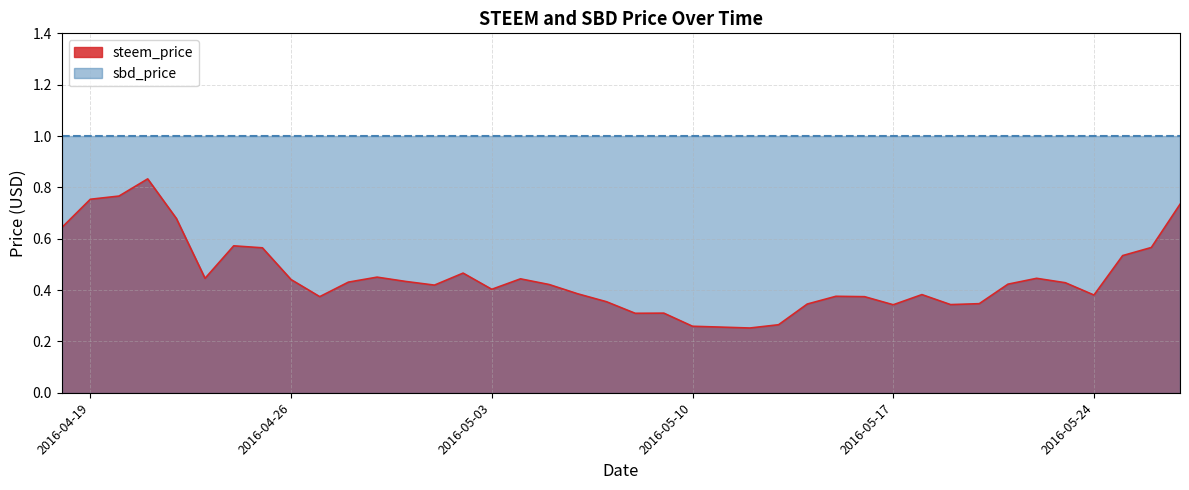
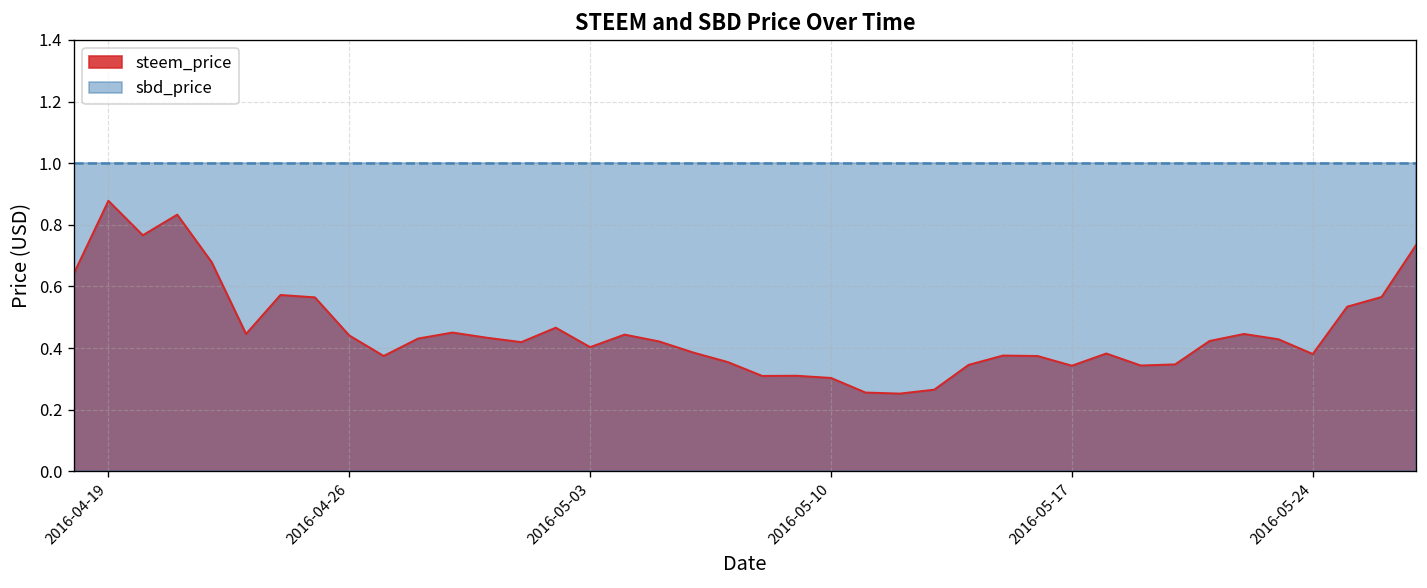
steem_price, 2016-04-19: 0.75 -> 0.88
steem_price, 2016-05-10: 0.26 -> 0.30
